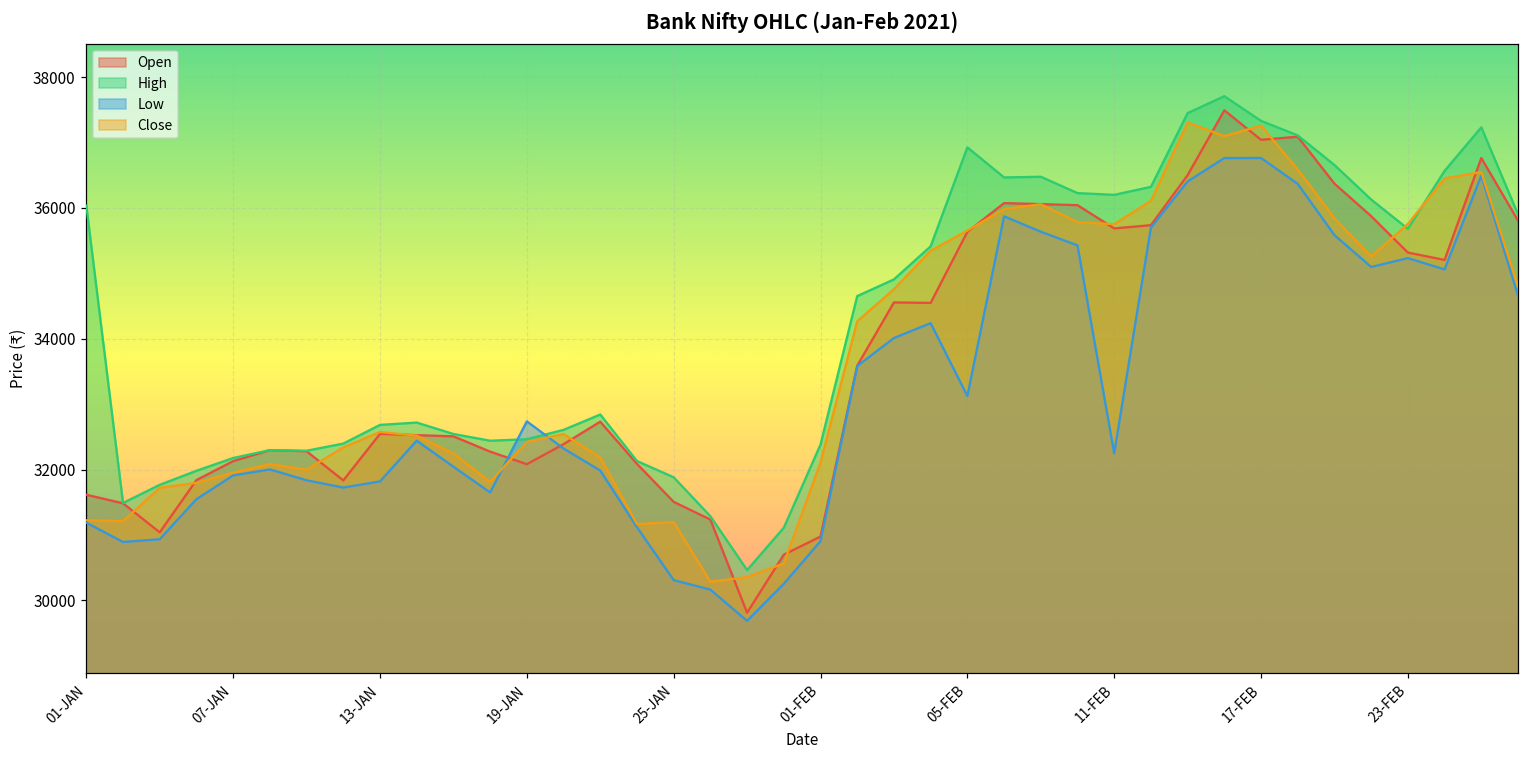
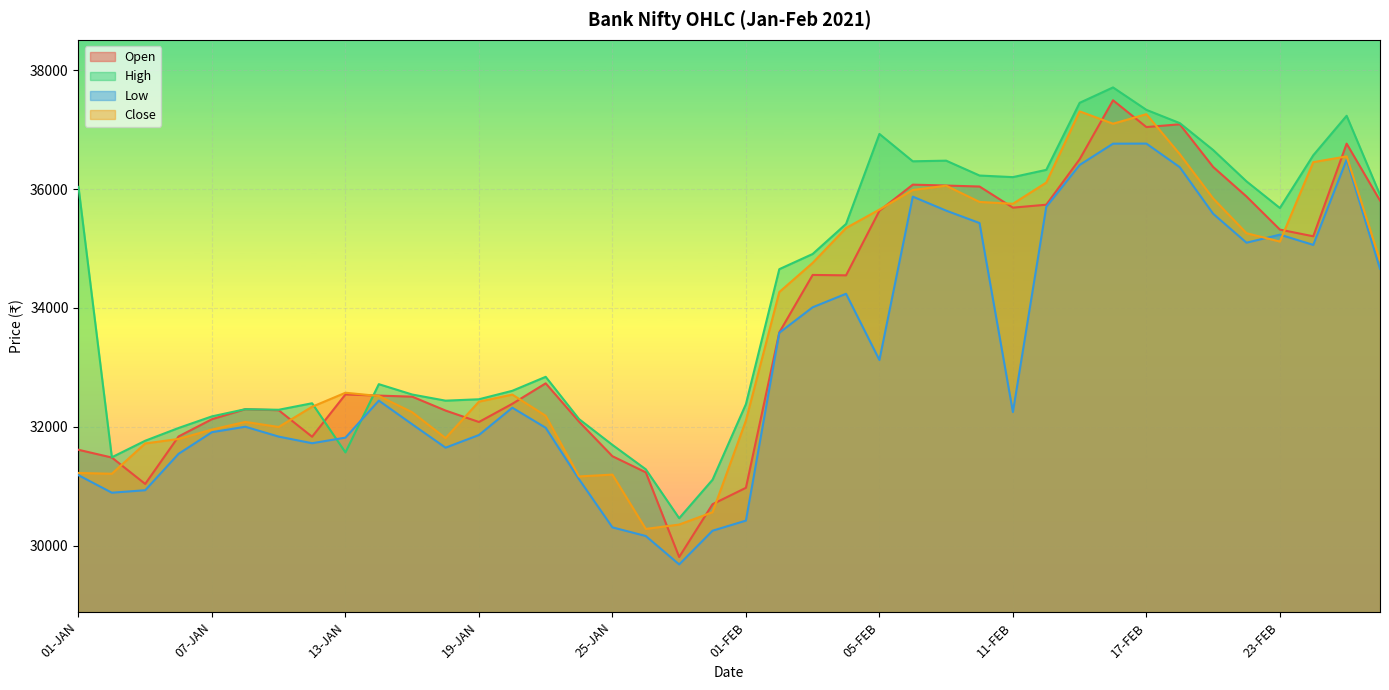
High, 13-JAN: 32700 -> 31600
Low, 19-JAN: 32700 -> 31900
High, 25-JAN: 31900 -> 31700
Low, 01-FEB: 30900 -> 30400
Close, 23-FEB: 35800 -> 35100
